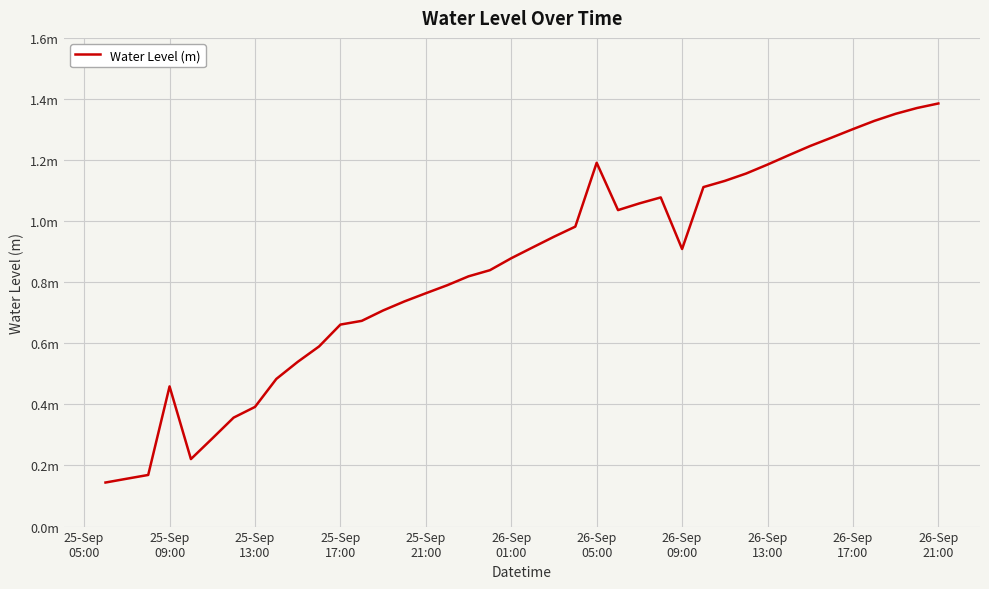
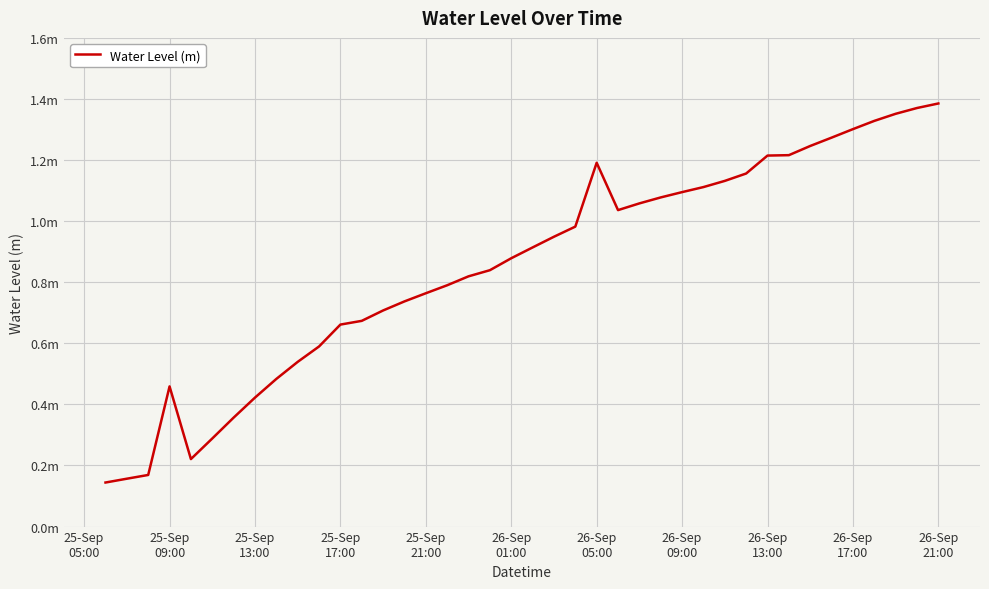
25-Sep 13:00: 0.39m -> 0.42m
26-Sep 09:00: 0.91m -> 1.10m
26-Sep 13:00: 1.19m -> 1.21m
